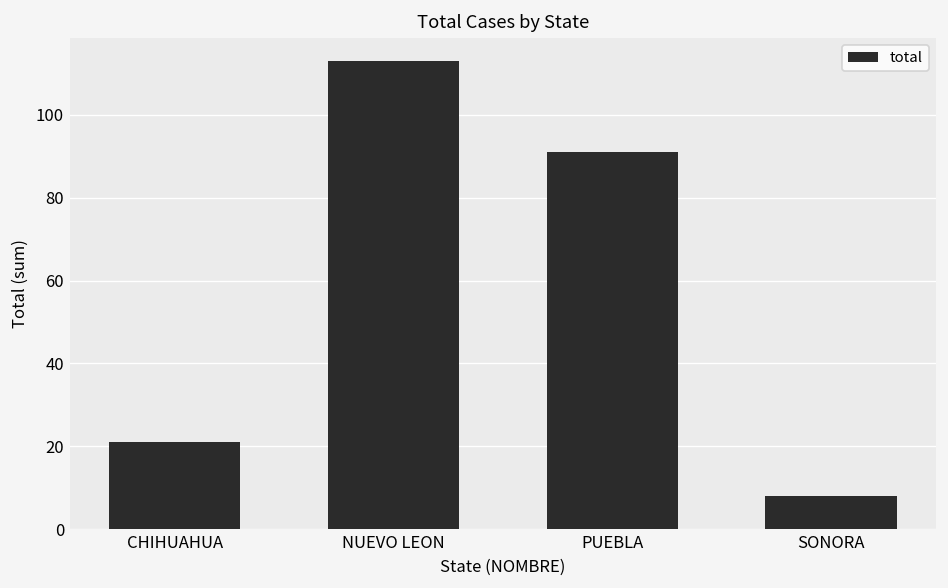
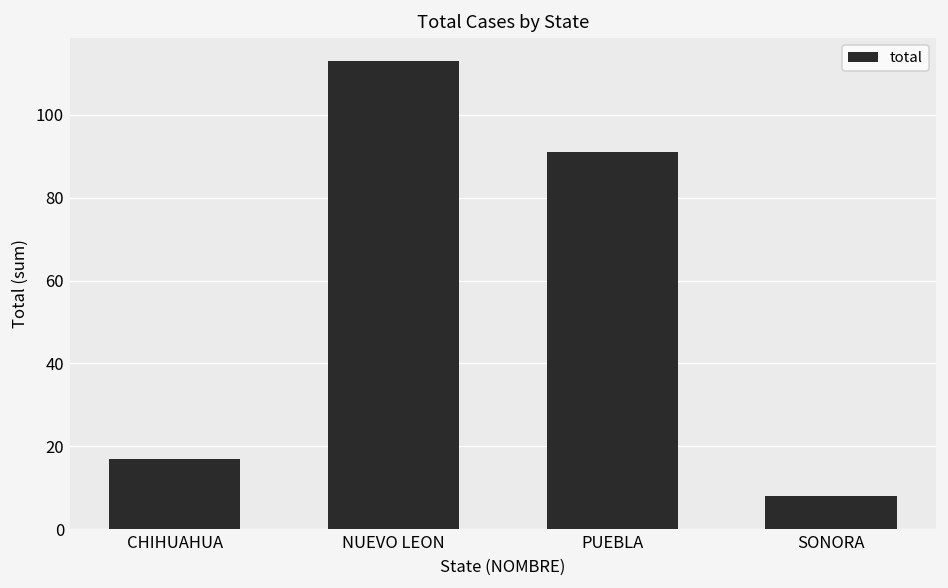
CHIHUAHUA: 21 -> 17
